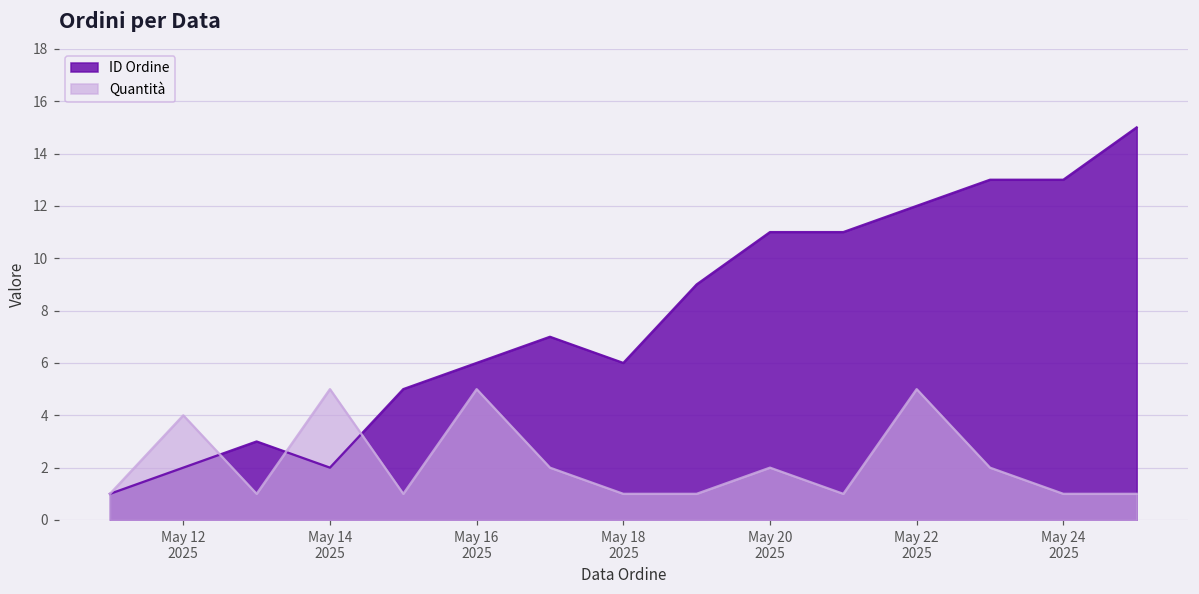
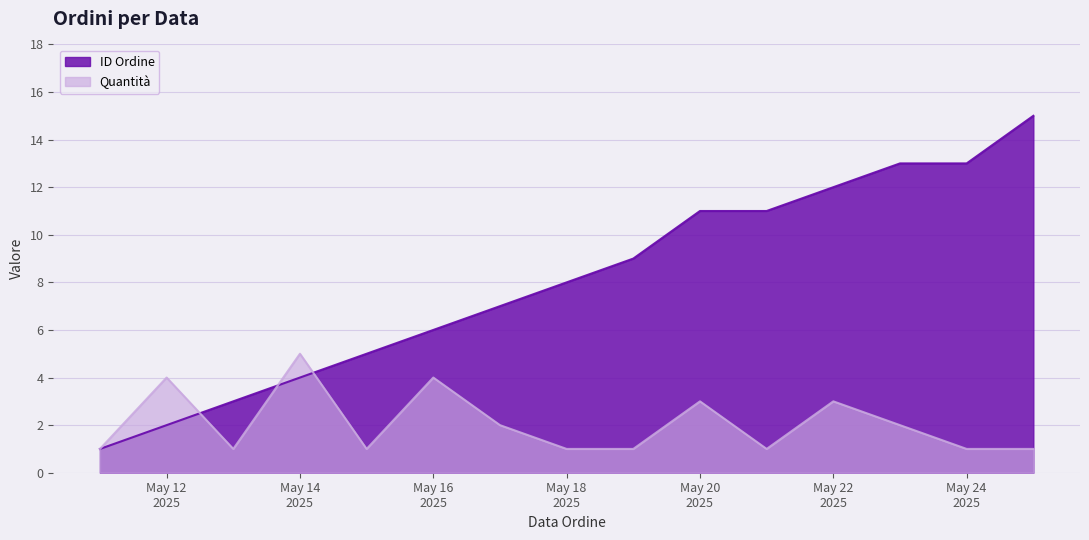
ID Ordine, May 14 2025: 2 -> 4
Quantità, May 16 2025: 5 -> 4
ID Ordine, May 18 2025: 6 -> 8
Quantità, May 20 2025: 2 -> 3
Quantità, May 22 2025: 5 -> 3
